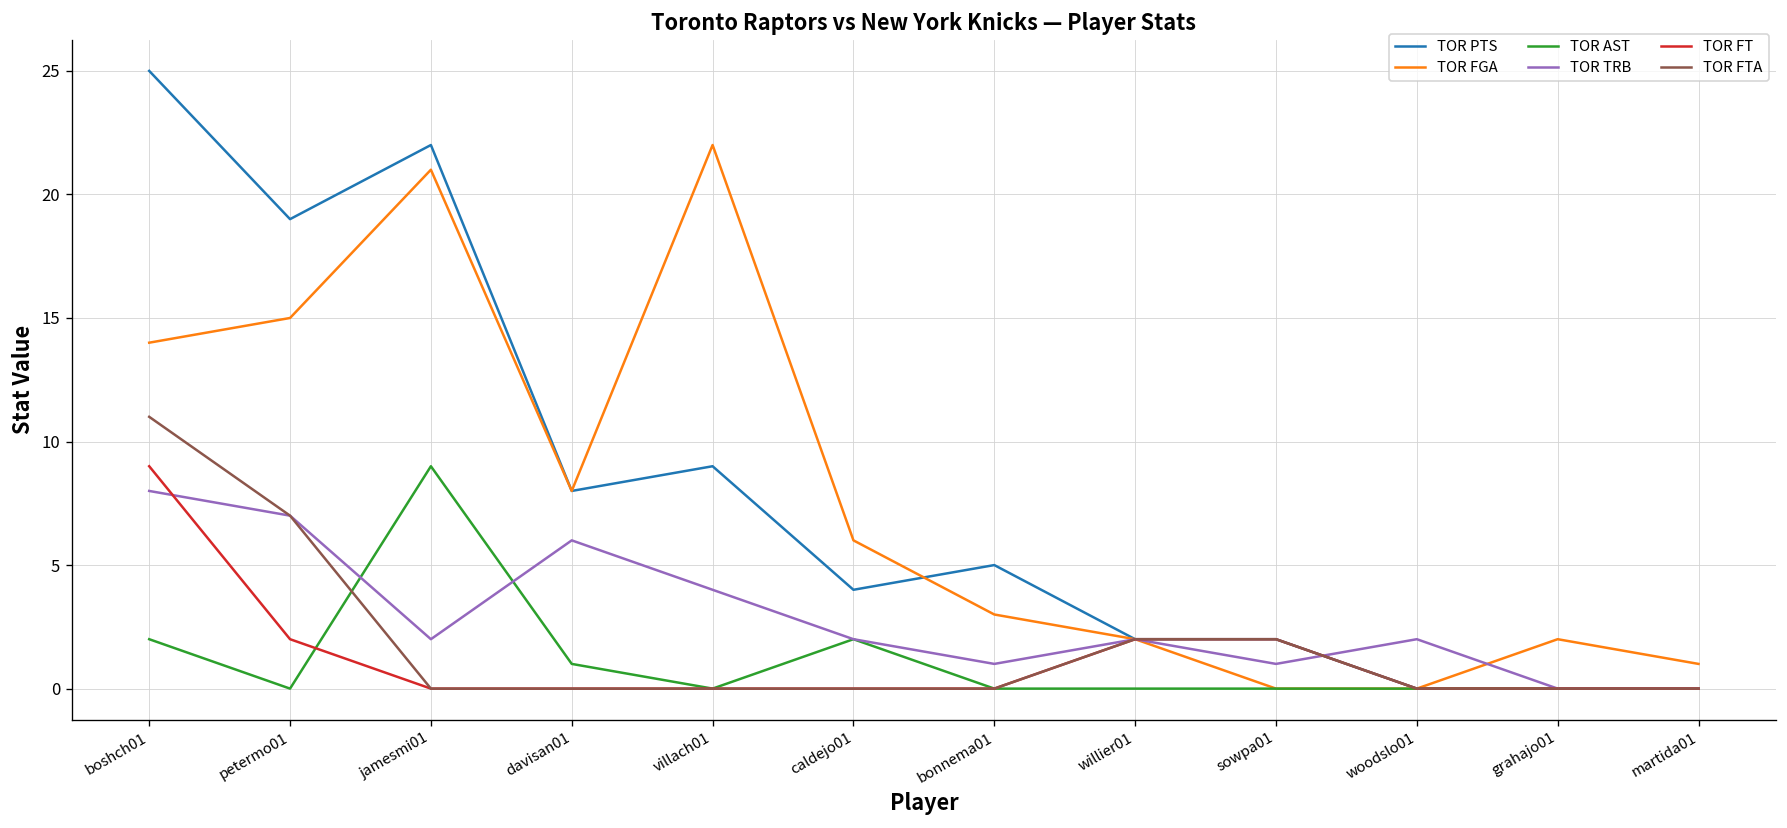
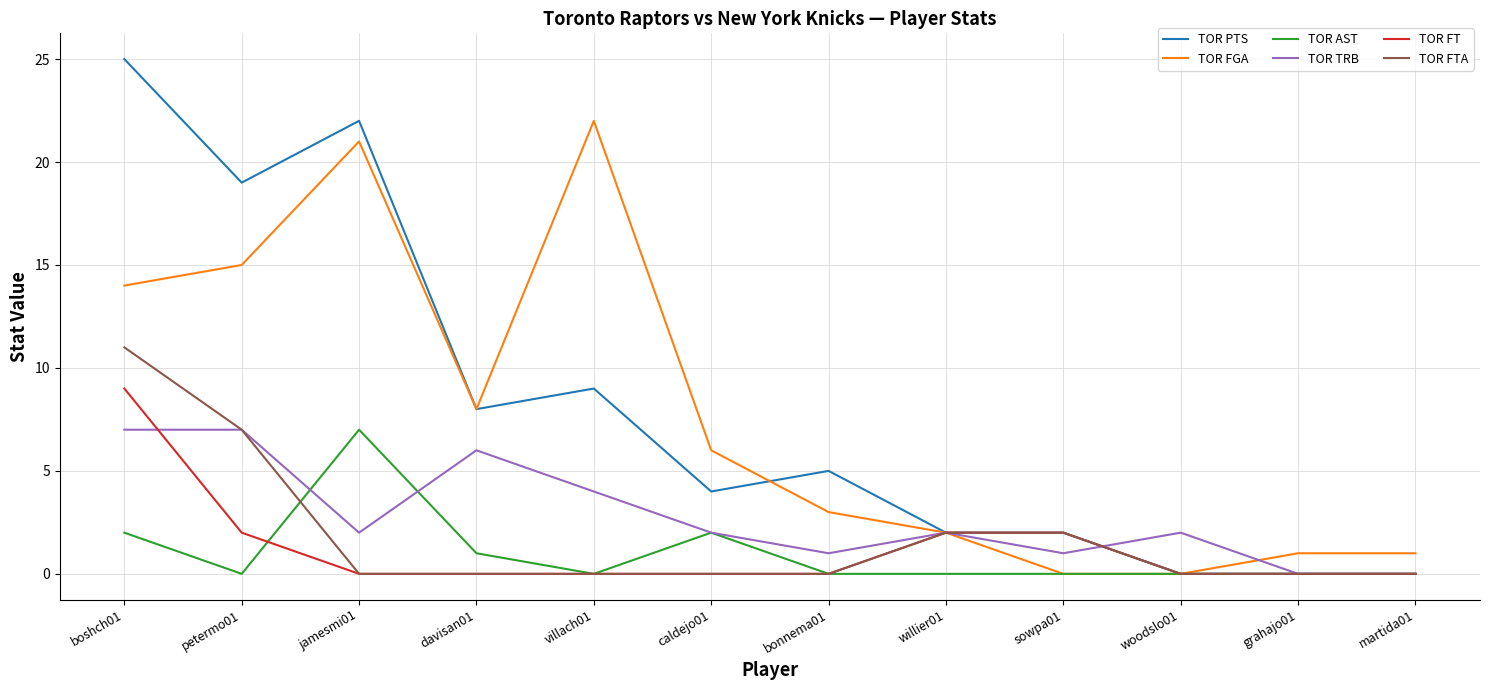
TOR TRB, boshch01: 8 -> 7
TOR AST, jamesmi01: 9 -> 7
TOR FGA, grahajo01: 2 -> 1
